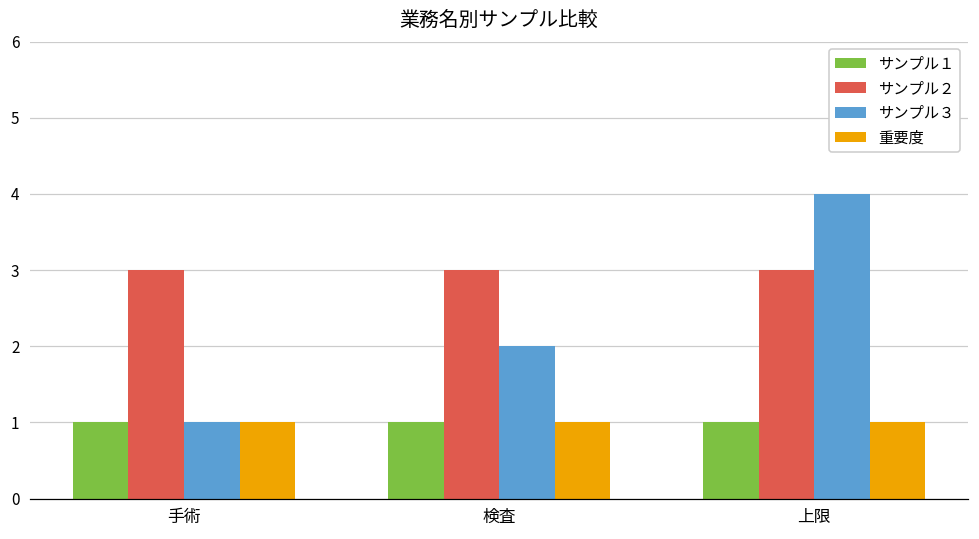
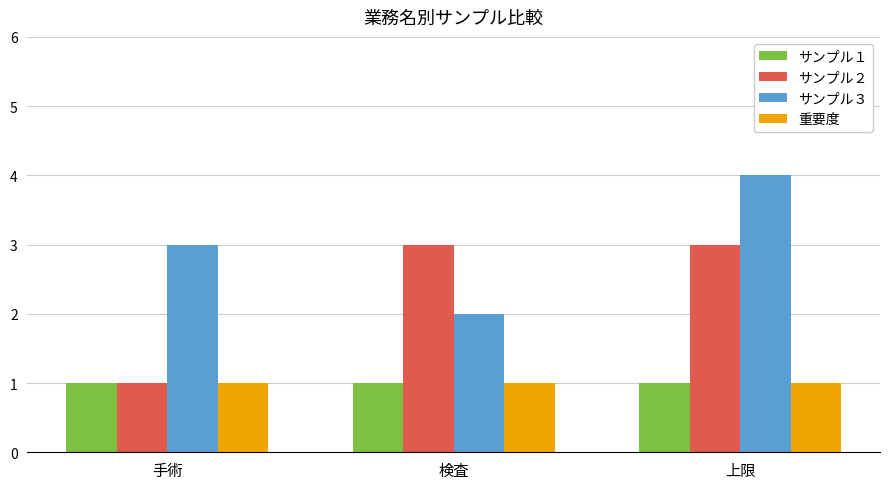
サンプル２, 手術: 3 -> 1
サンプル３, 手術: 1 -> 3
